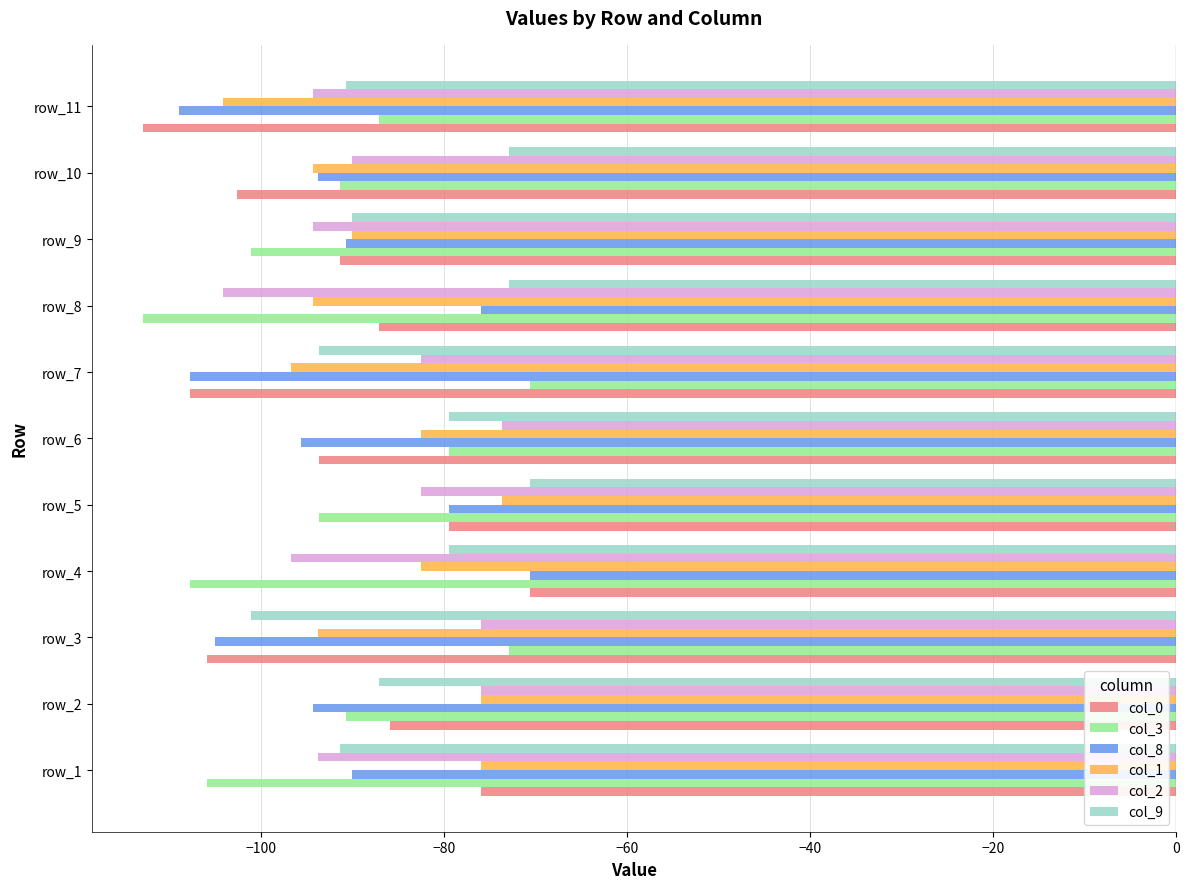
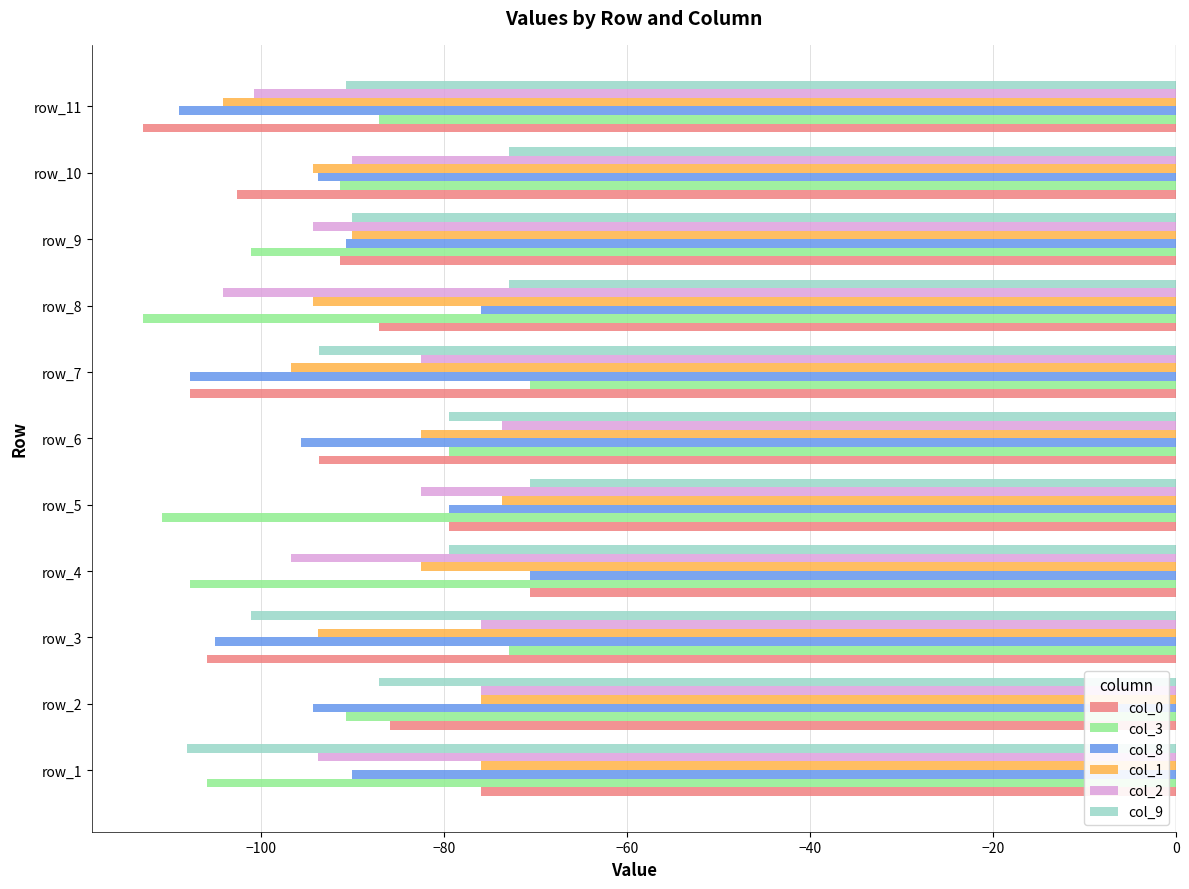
col_2, row_11: -94 -> -101
col_3, row_5: -94 -> -111
col_9, row_1: -91 -> -108
